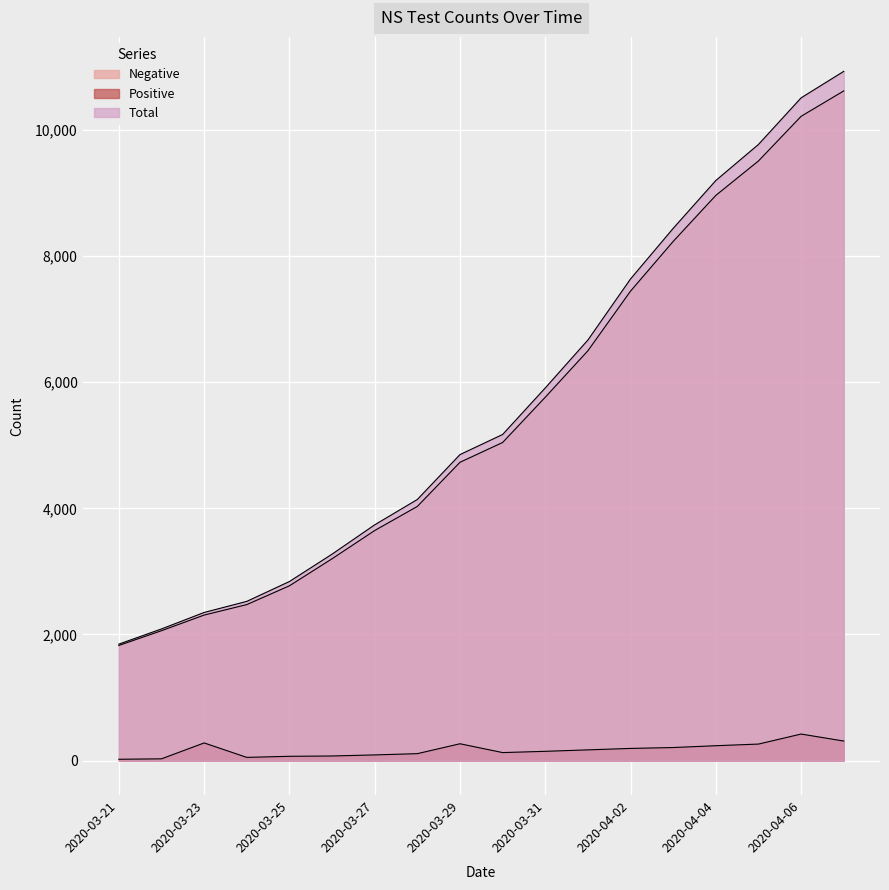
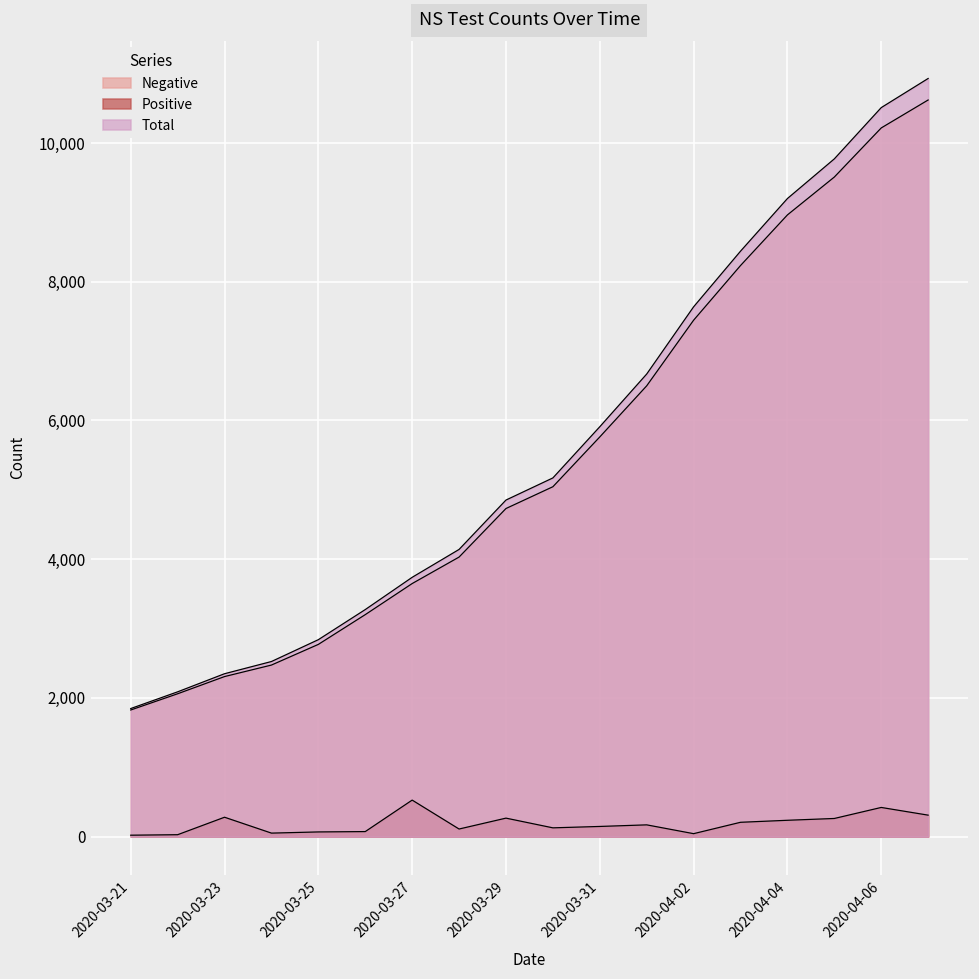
Positive, 2020-03-27: 100 -> 500
Positive, 2020-04-02: 200 -> 0
